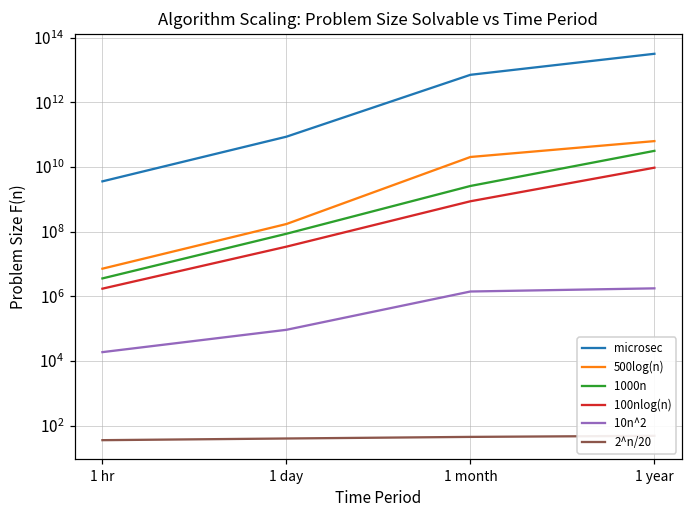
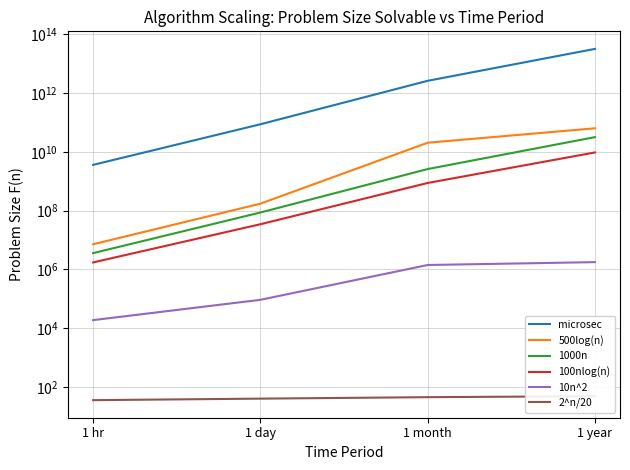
microsec, 1 month: 7000000000000 -> 3000000000000
